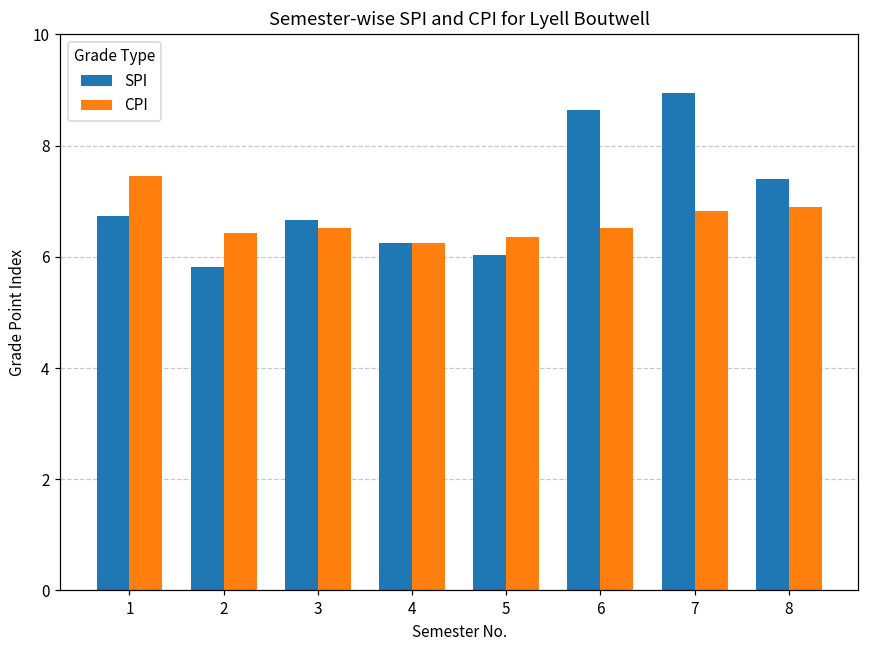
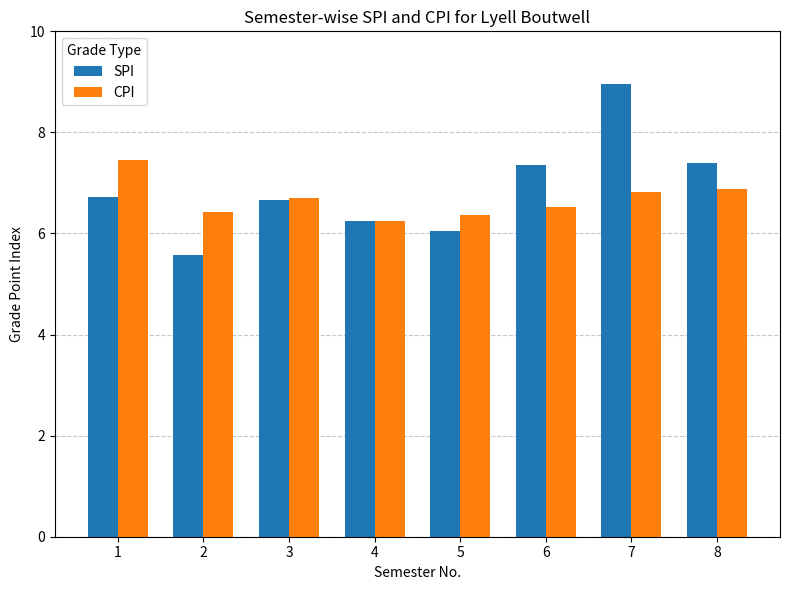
SPI, 2: 5.8 -> 5.6
CPI, 3: 6.5 -> 6.7
SPI, 6: 8.7 -> 7.4
